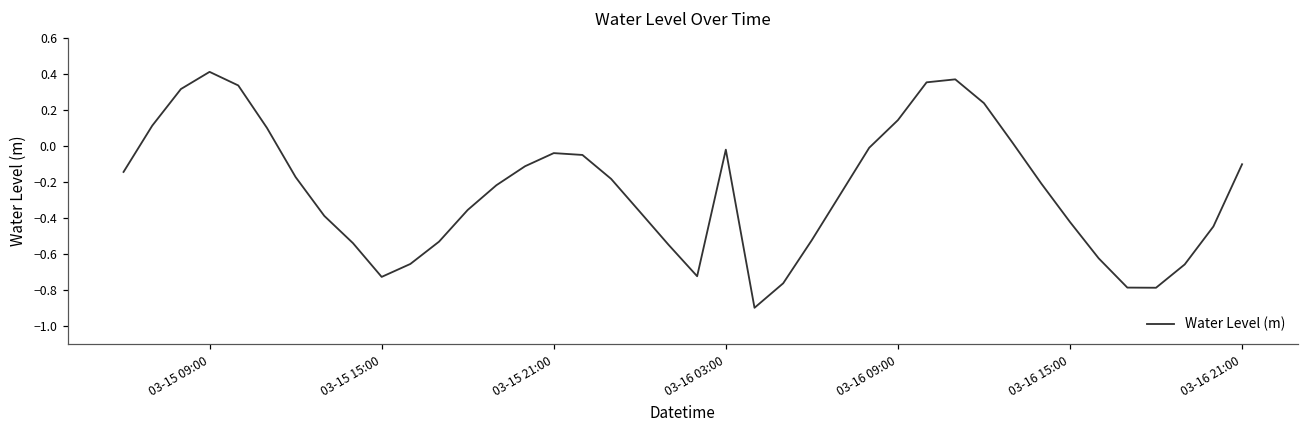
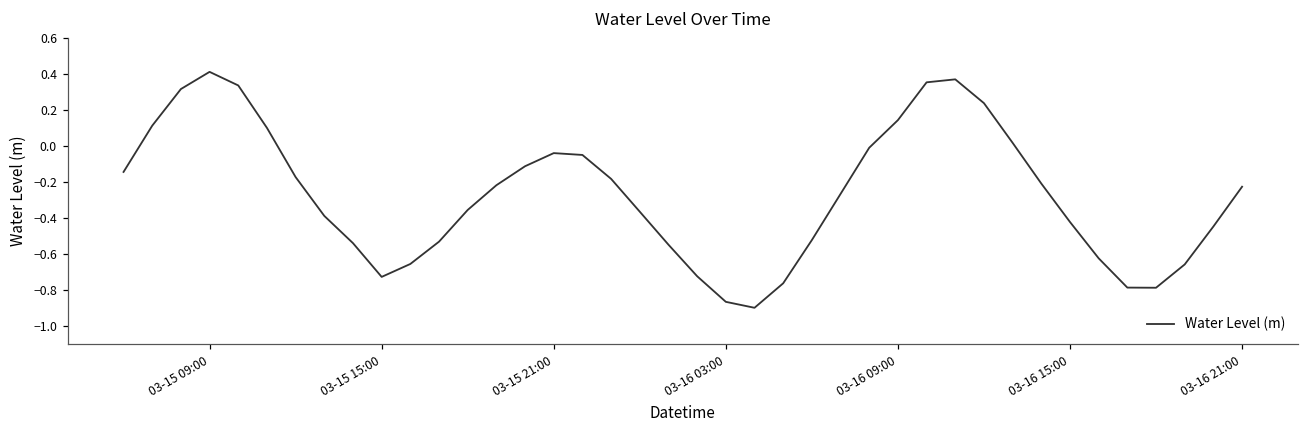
03-16 03:00: -0.02 -> -0.87
03-16 21:00: -0.10 -> -0.23
